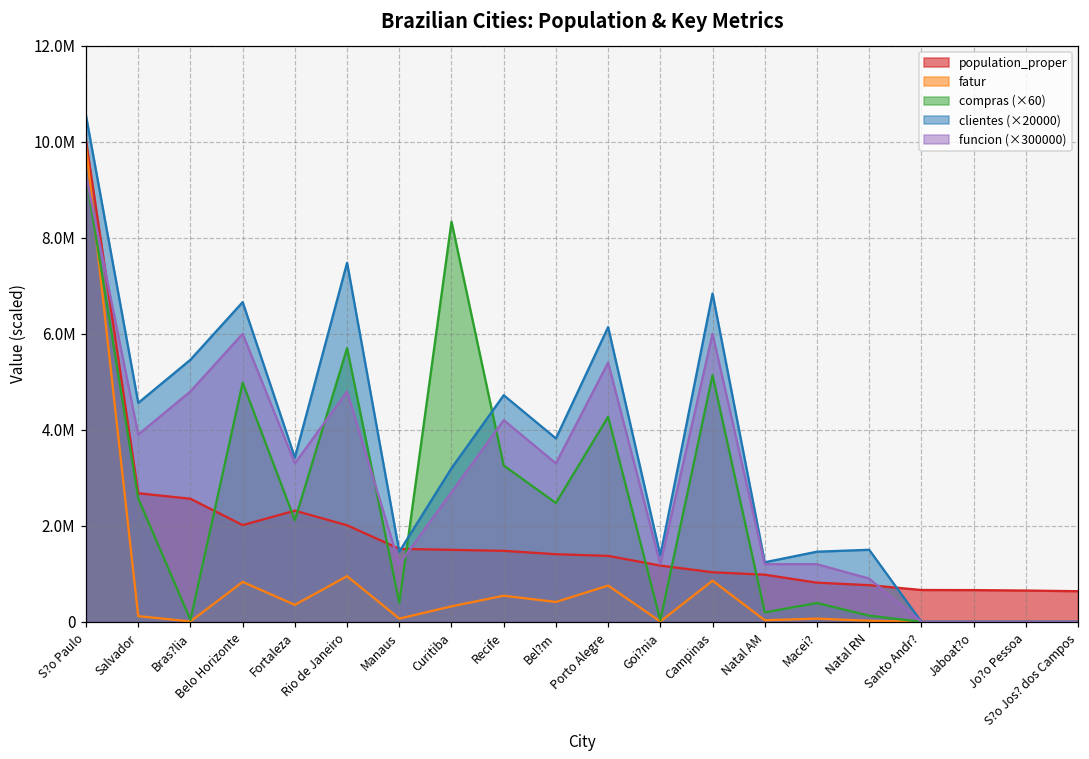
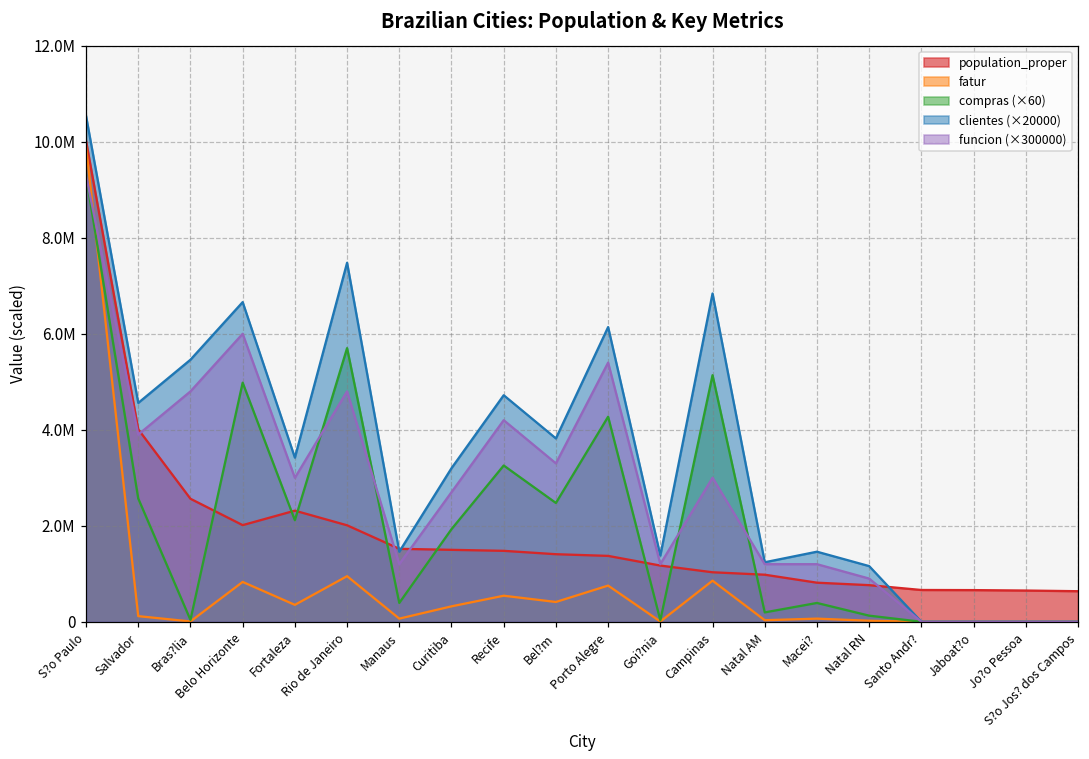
population_proper, Salvador: 2700000 -> 4000000
funcion (×300000), Fortaleza: 3300000 -> 3000000
compras (×60), Curitiba: 8300000 -> 1900000
funcion (×300000), Campinas: 6000000 -> 3000000
clientes (×20000), Natal RN: 1500000 -> 1200000
